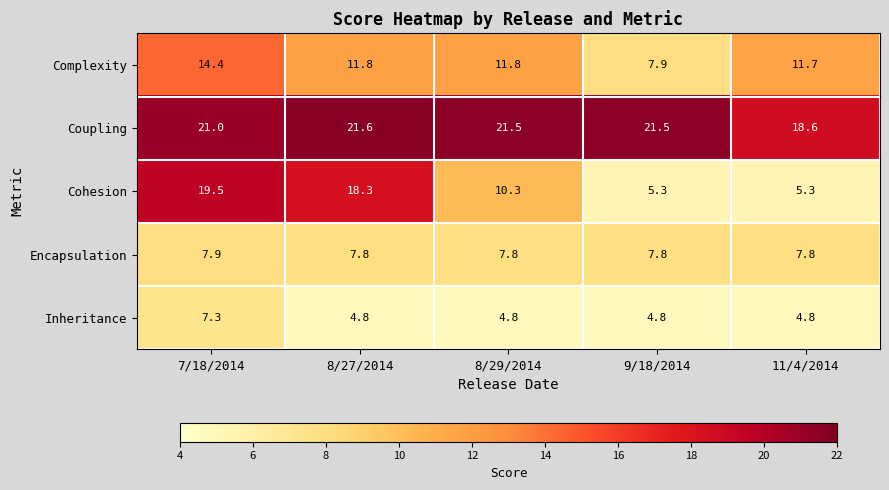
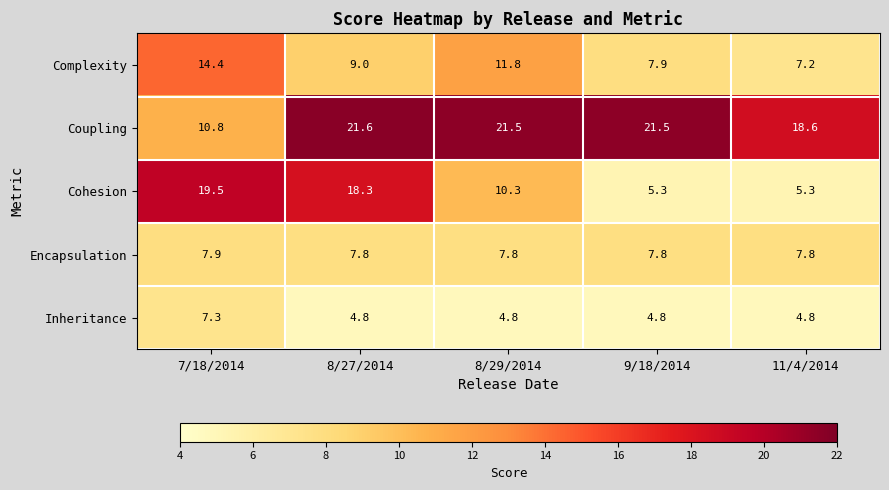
Complexity, 8/27/2014: 11.8 -> 9.0
Complexity, 11/4/2014: 11.7 -> 7.2
Coupling, 7/18/2014: 21.0 -> 10.8
